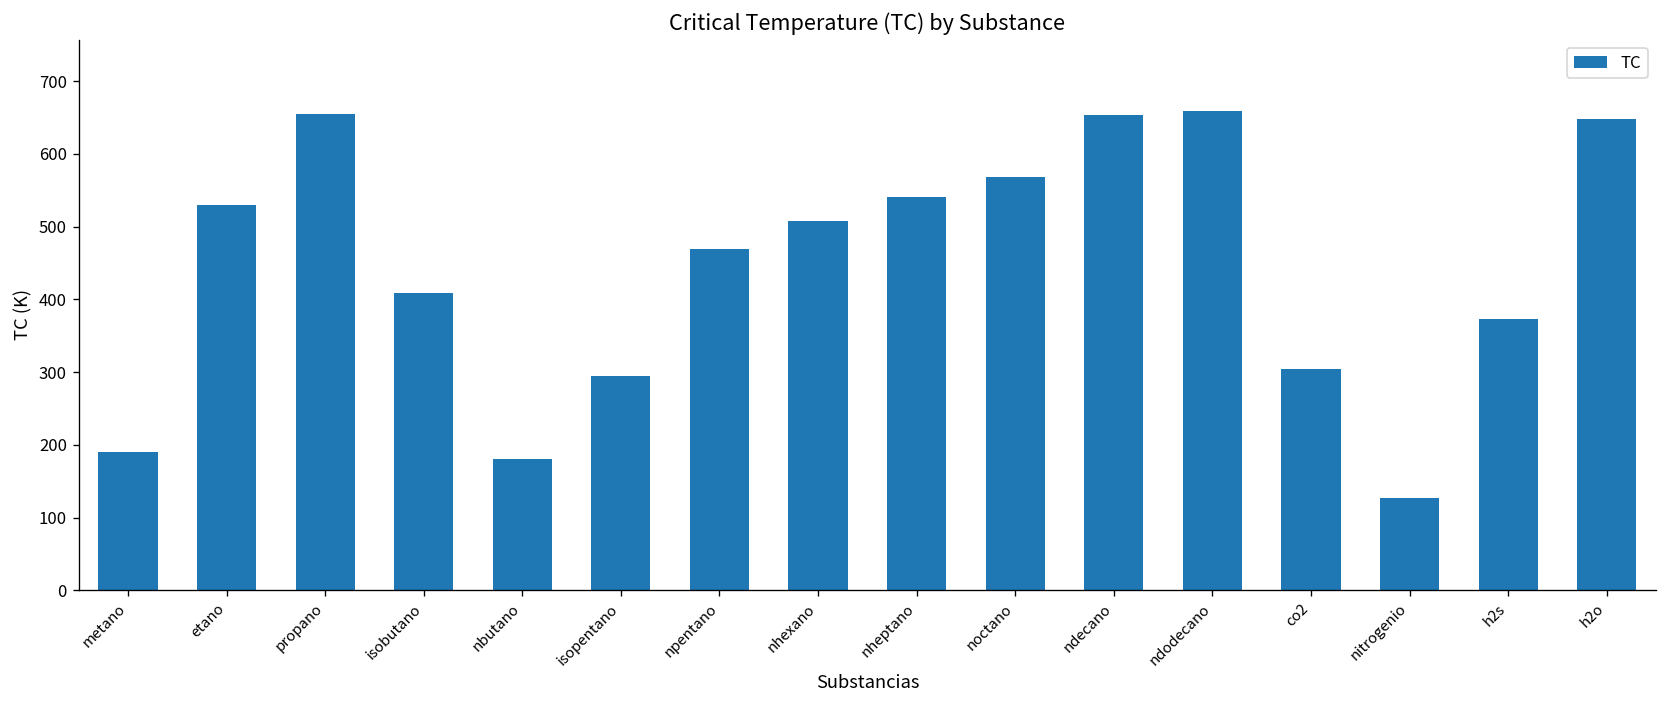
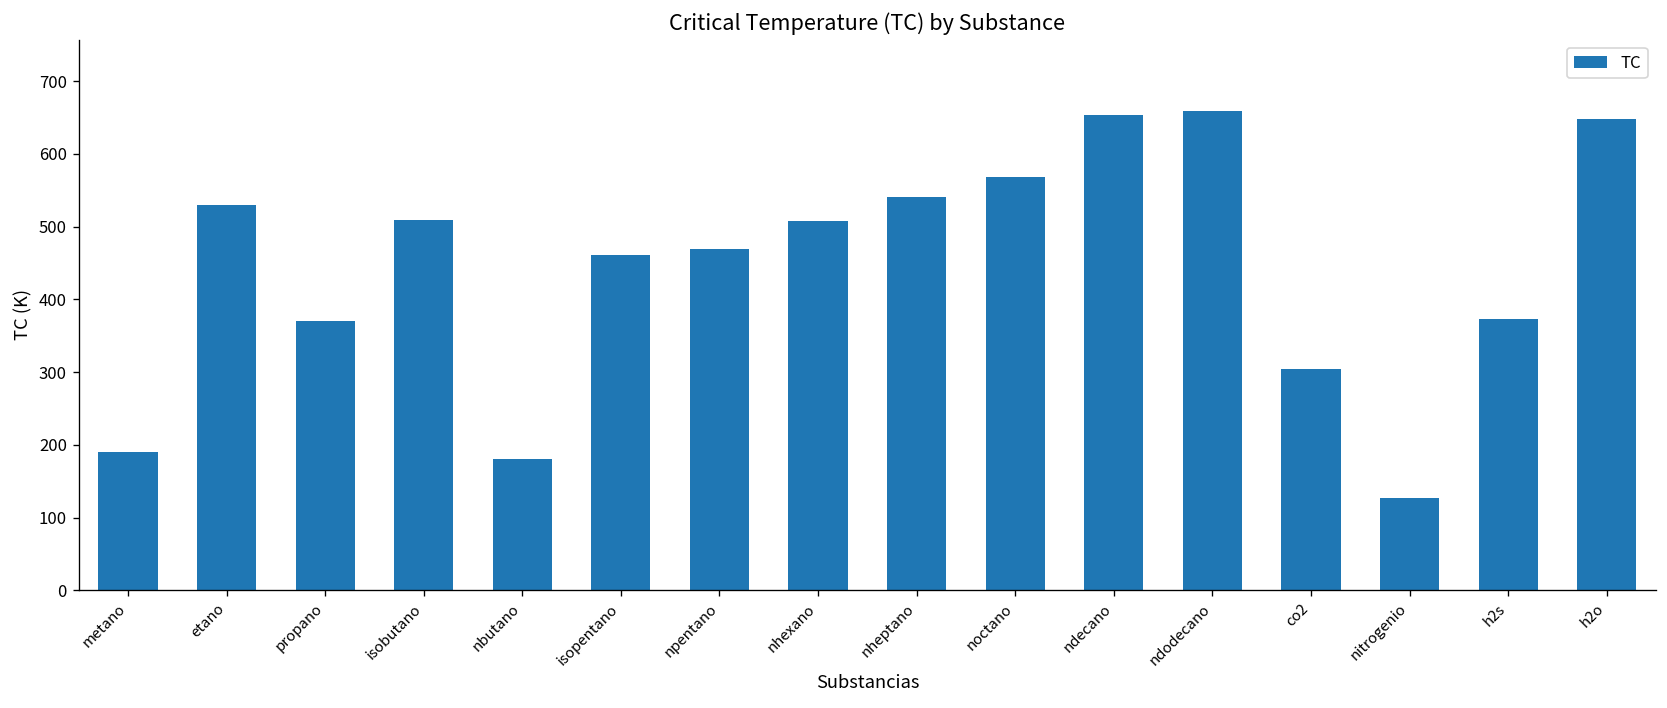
propano: 650 -> 370
isobutano: 410 -> 510
isopentano: 290 -> 460
